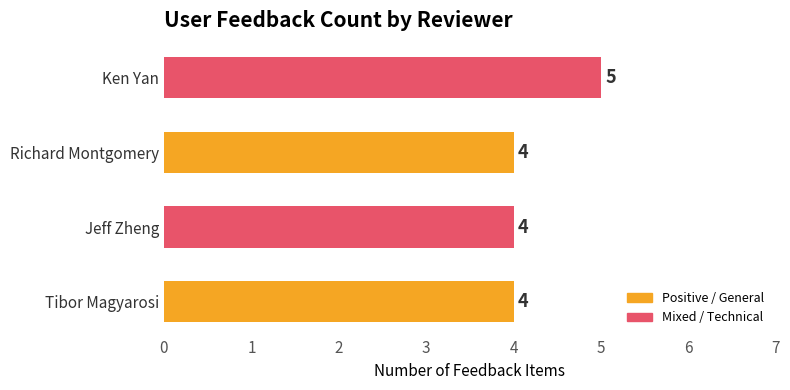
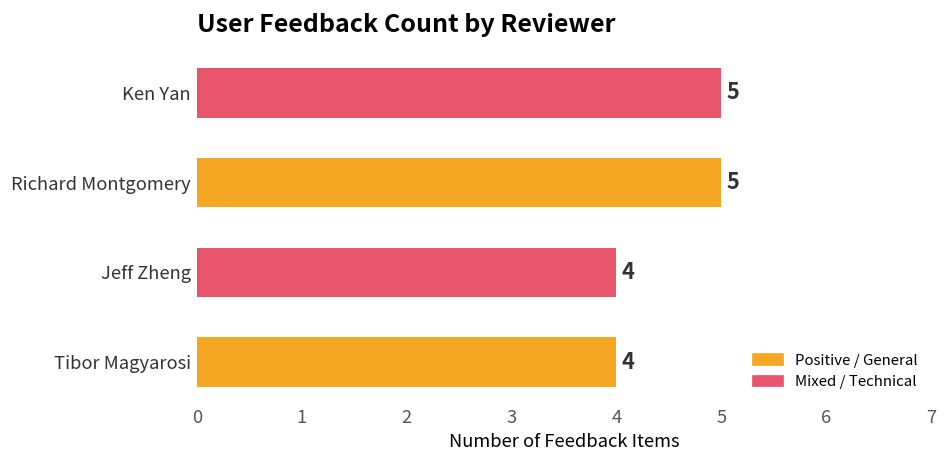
Richard Montgomery: 4 -> 5
